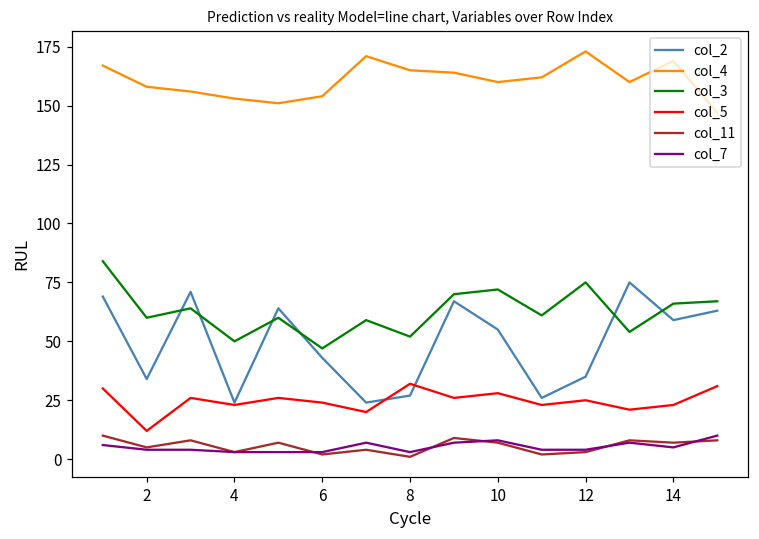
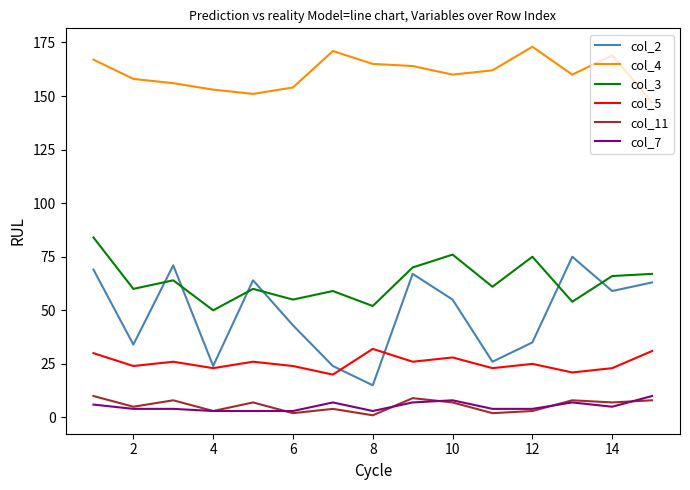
col_5, 2: 12 -> 24
col_3, 6: 47 -> 55
col_2, 8: 27 -> 15
col_3, 10: 72 -> 76
